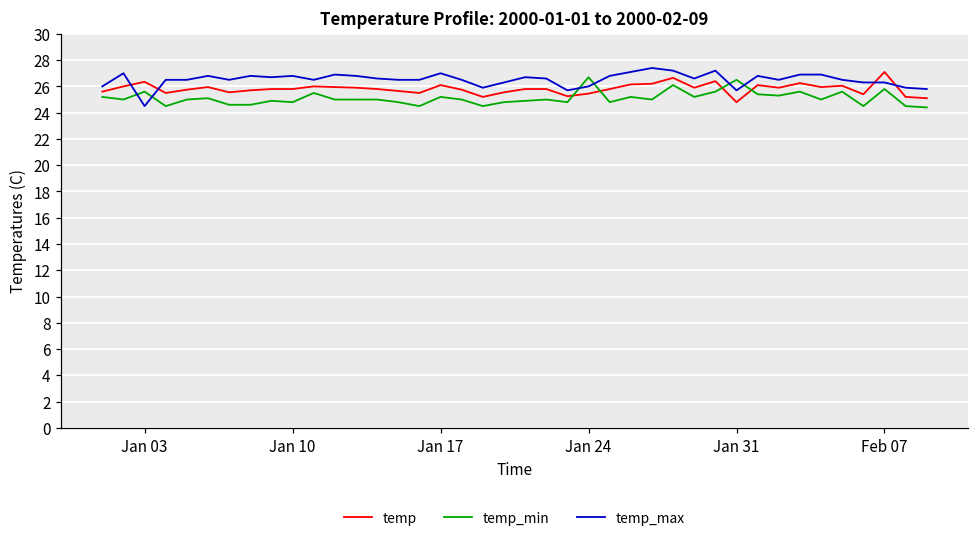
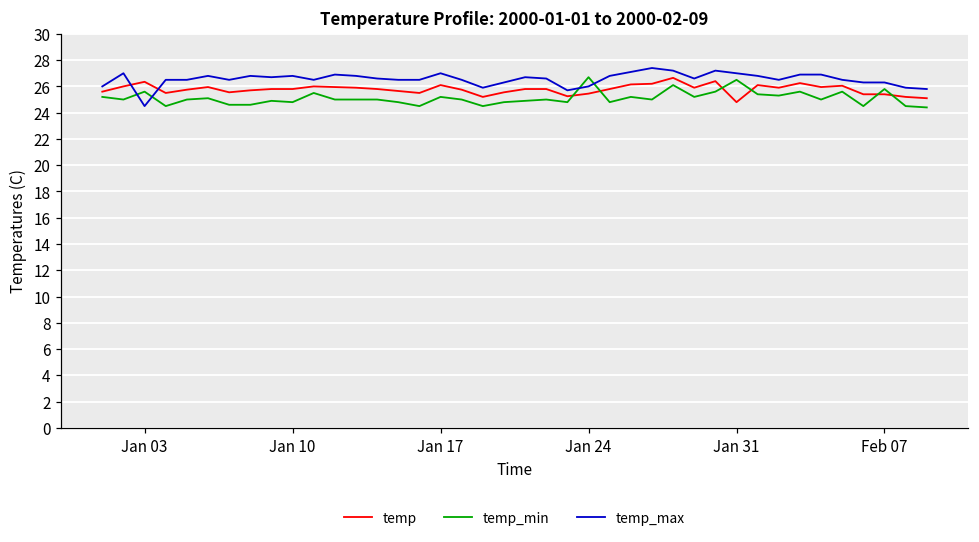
temp_max, Jan 31: 25.7 -> 27.0
temp, Feb 07: 27.1 -> 25.4
